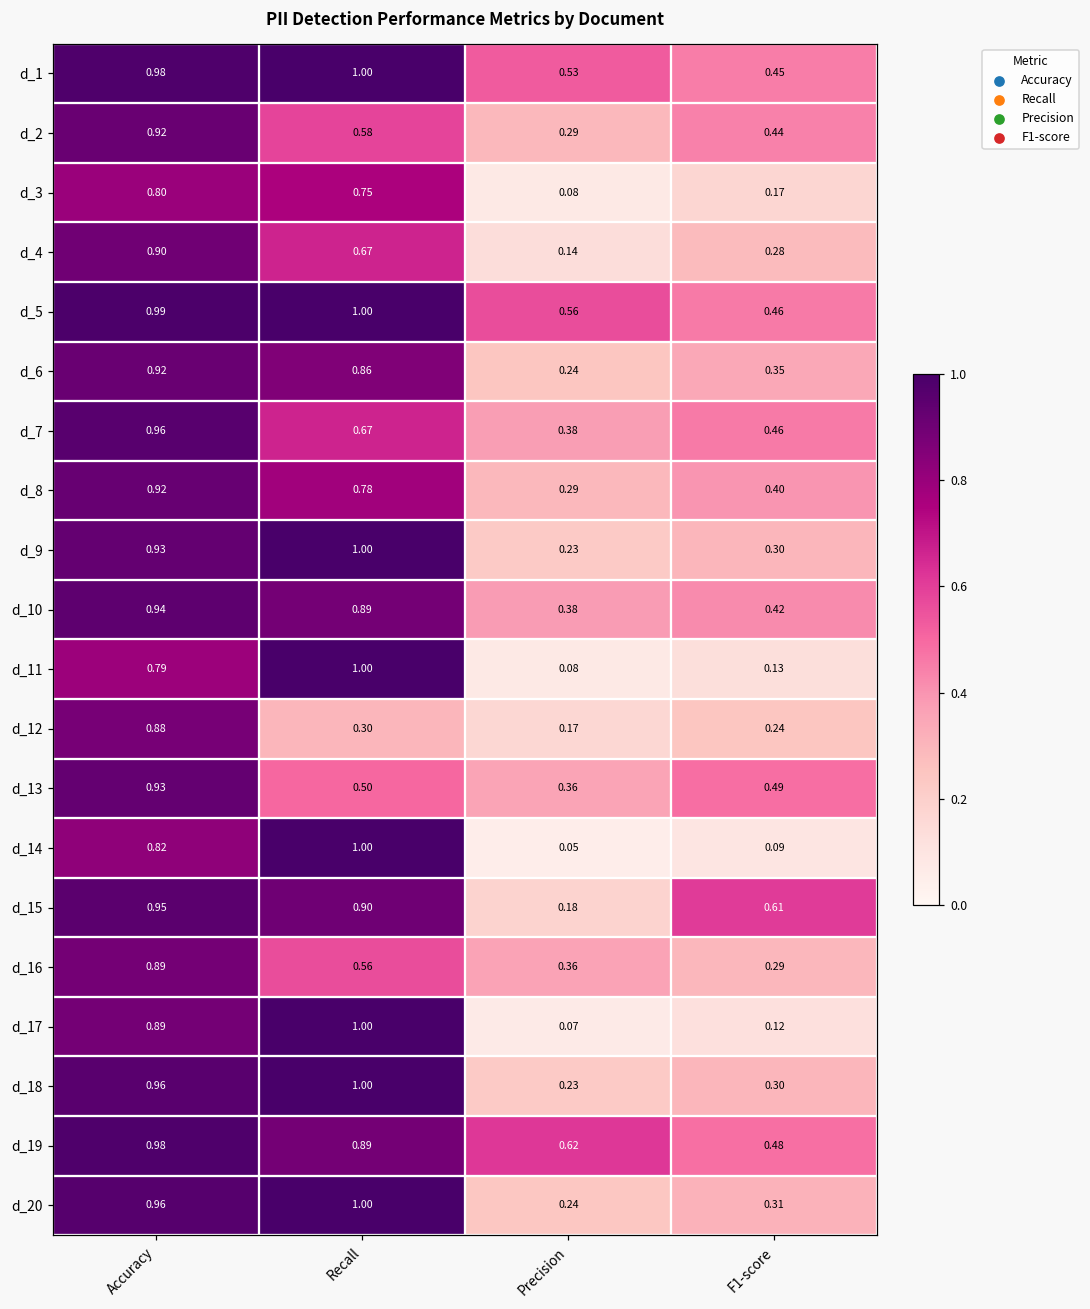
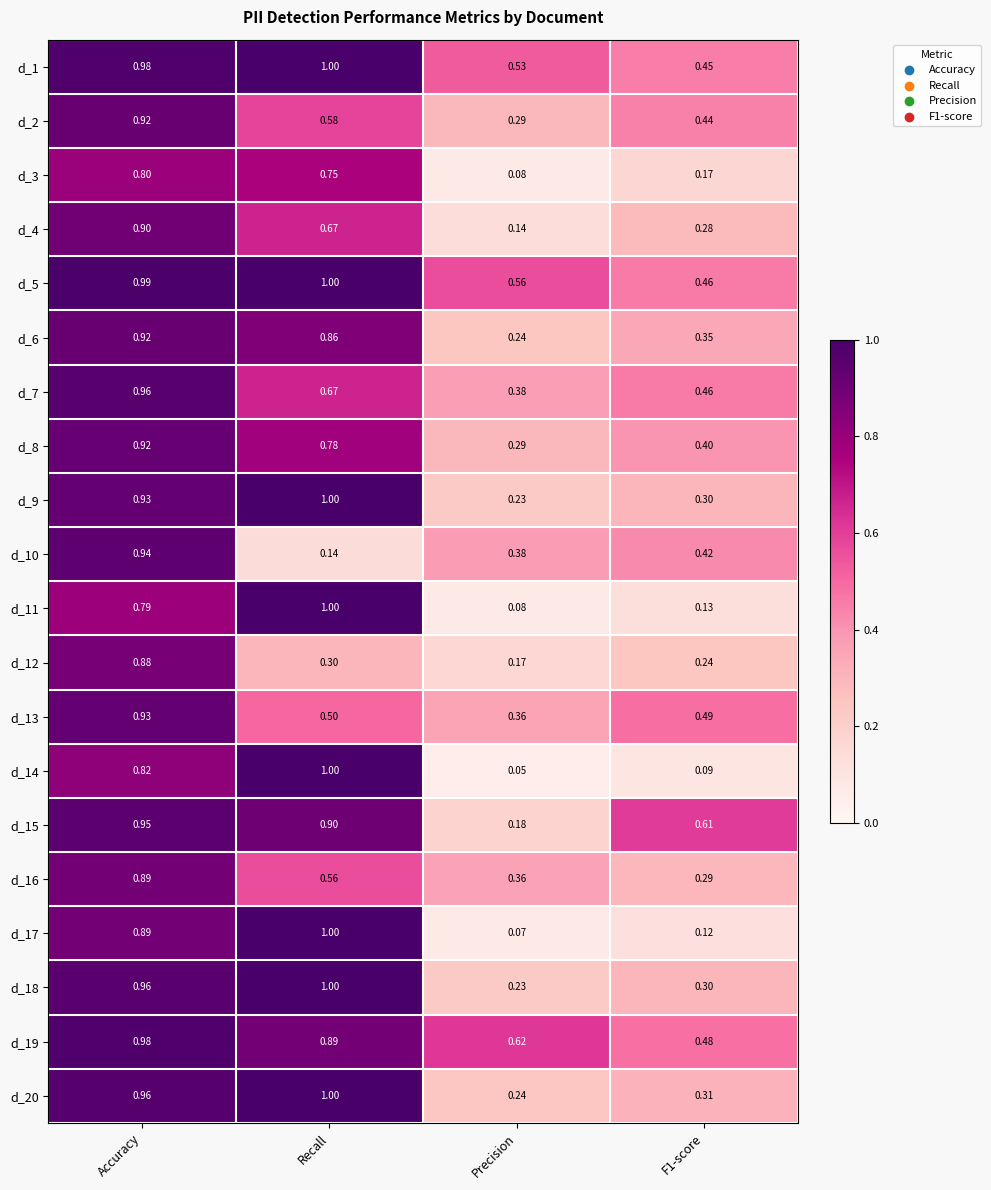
d_10, Recall: 0.89 -> 0.14
